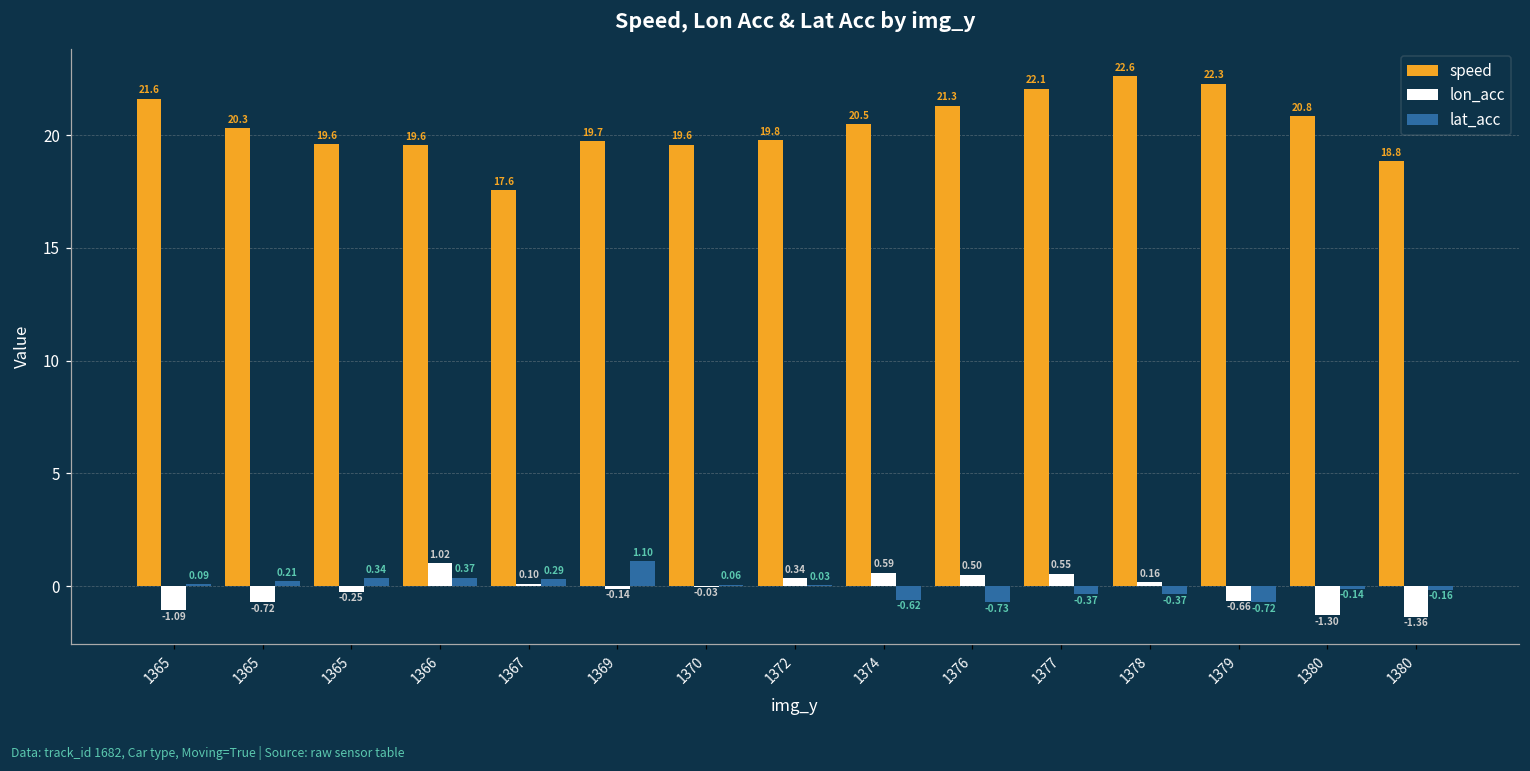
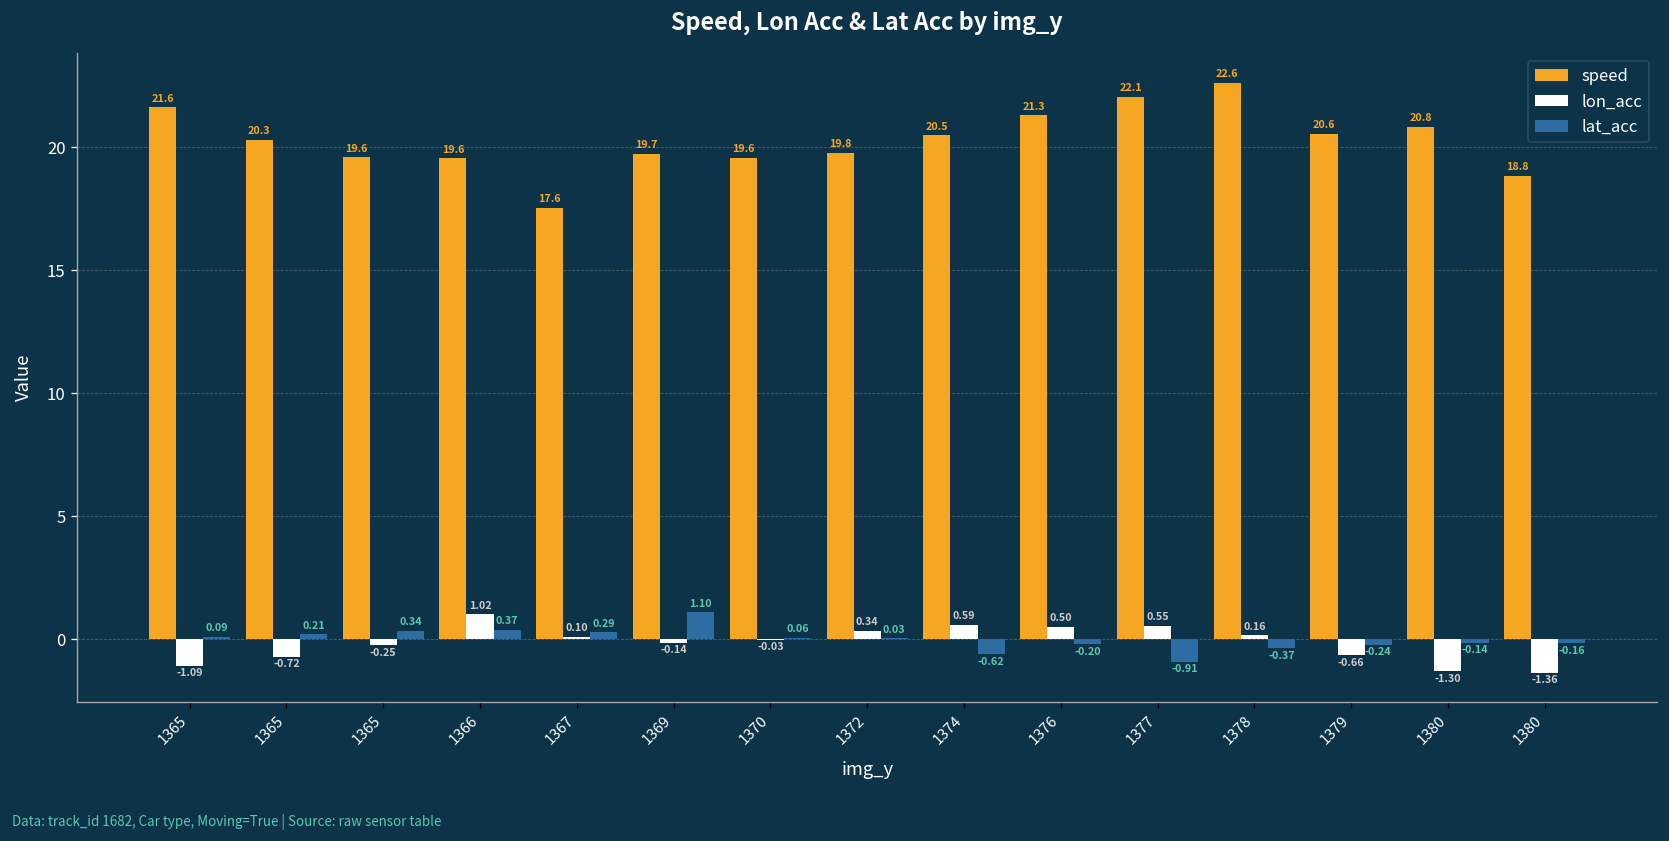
lat_acc, 1376: -0.73 -> -0.20
lat_acc, 1377: -0.37 -> -0.91
speed, 1379: 22.3 -> 20.6
lat_acc, 1379: -0.72 -> -0.24
